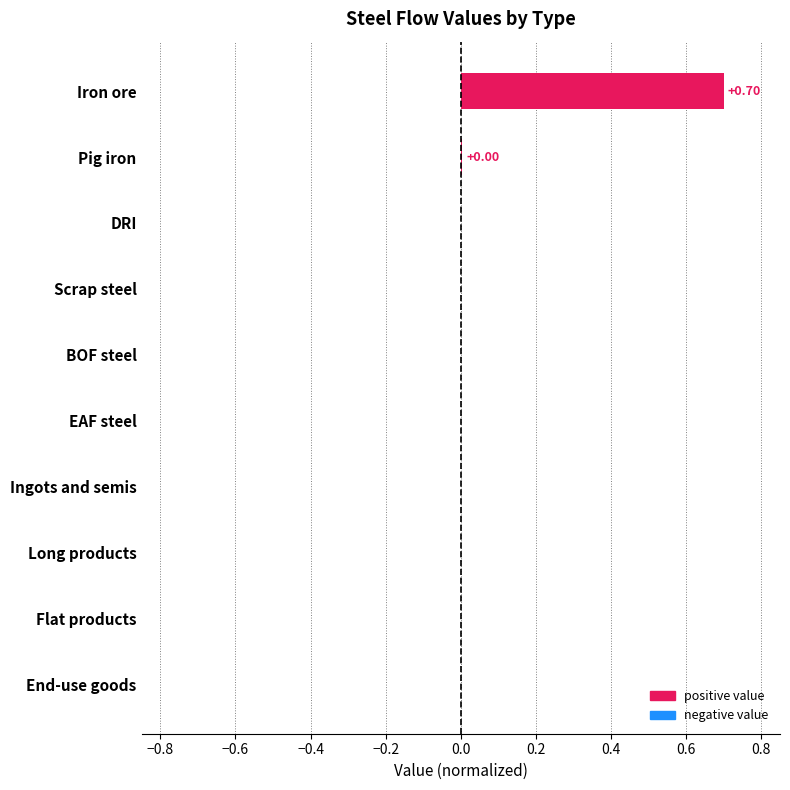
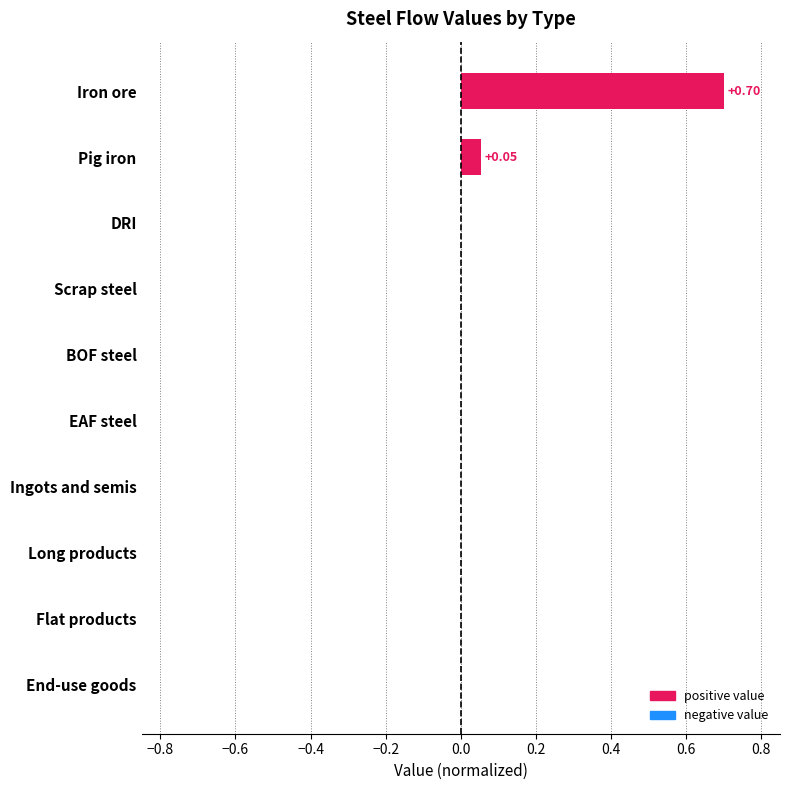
Pig iron: +0.00 -> +0.05
